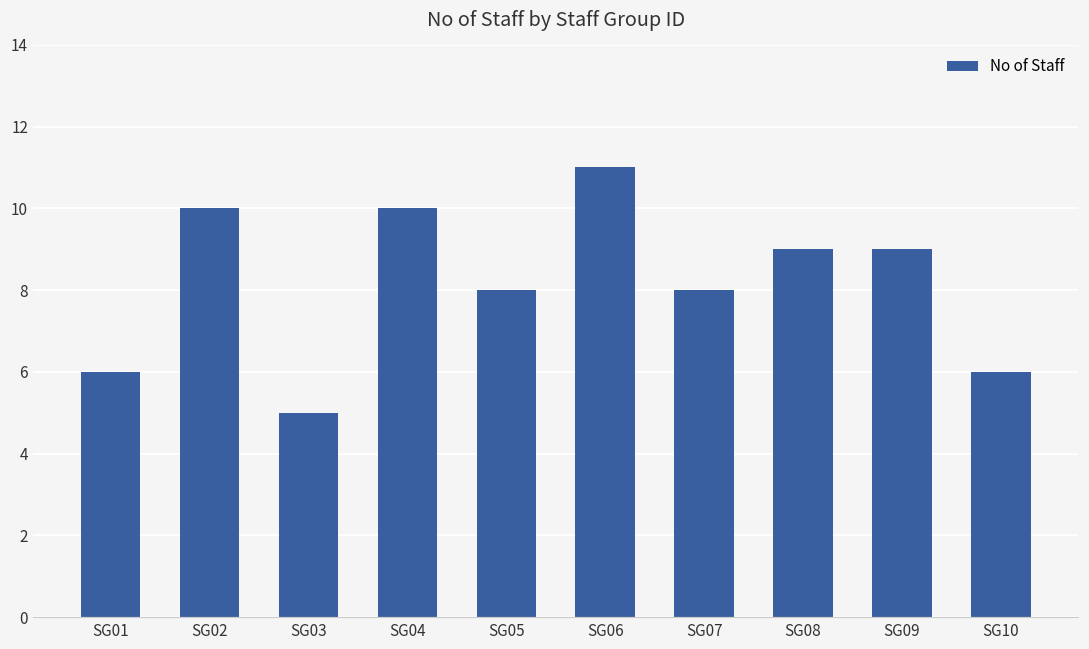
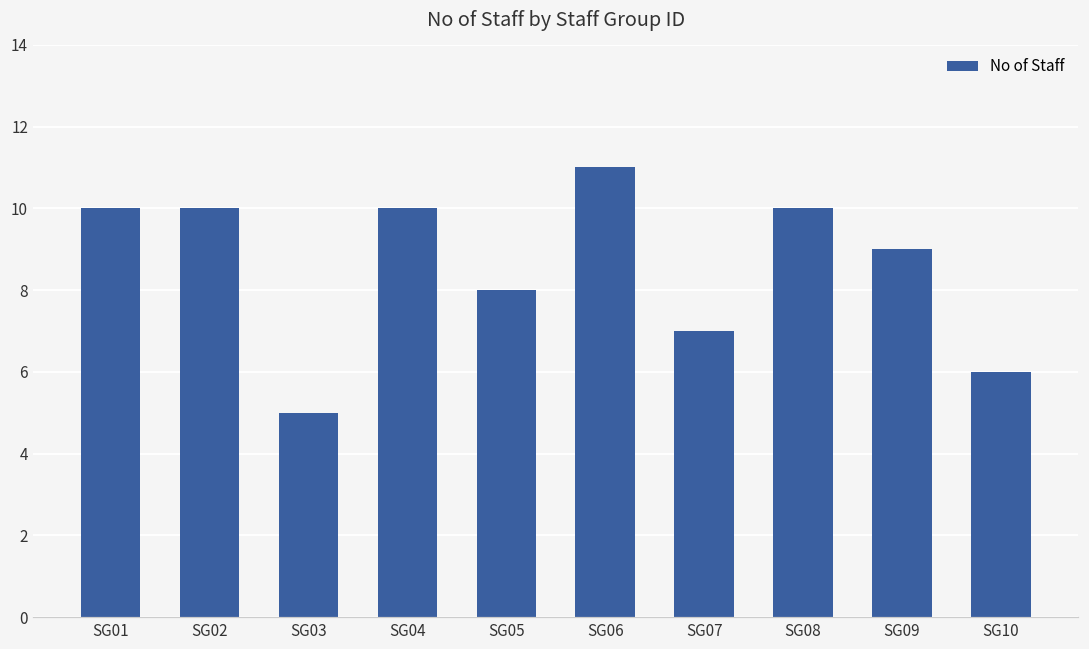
SG01: 6 -> 10
SG07: 8 -> 7
SG08: 9 -> 10
